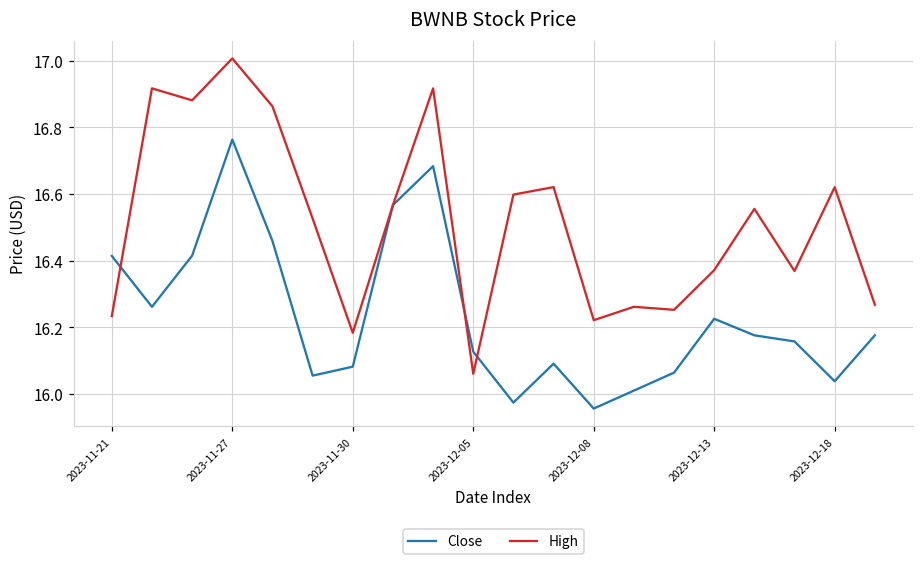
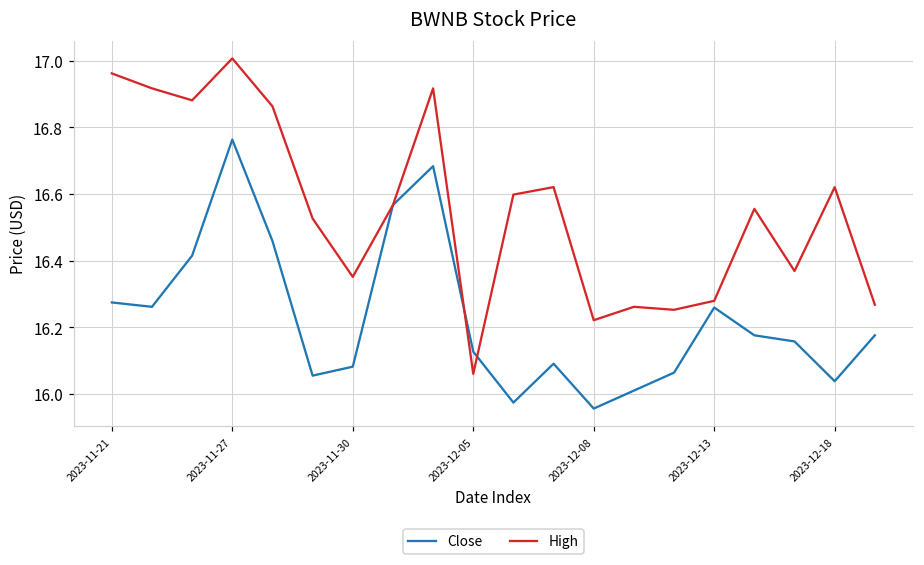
Close, 2023-11-21: 16.41 -> 16.27
High, 2023-11-21: 16.23 -> 16.96
High, 2023-11-30: 16.18 -> 16.35
Close, 2023-12-13: 16.23 -> 16.26
High, 2023-12-13: 16.37 -> 16.28
